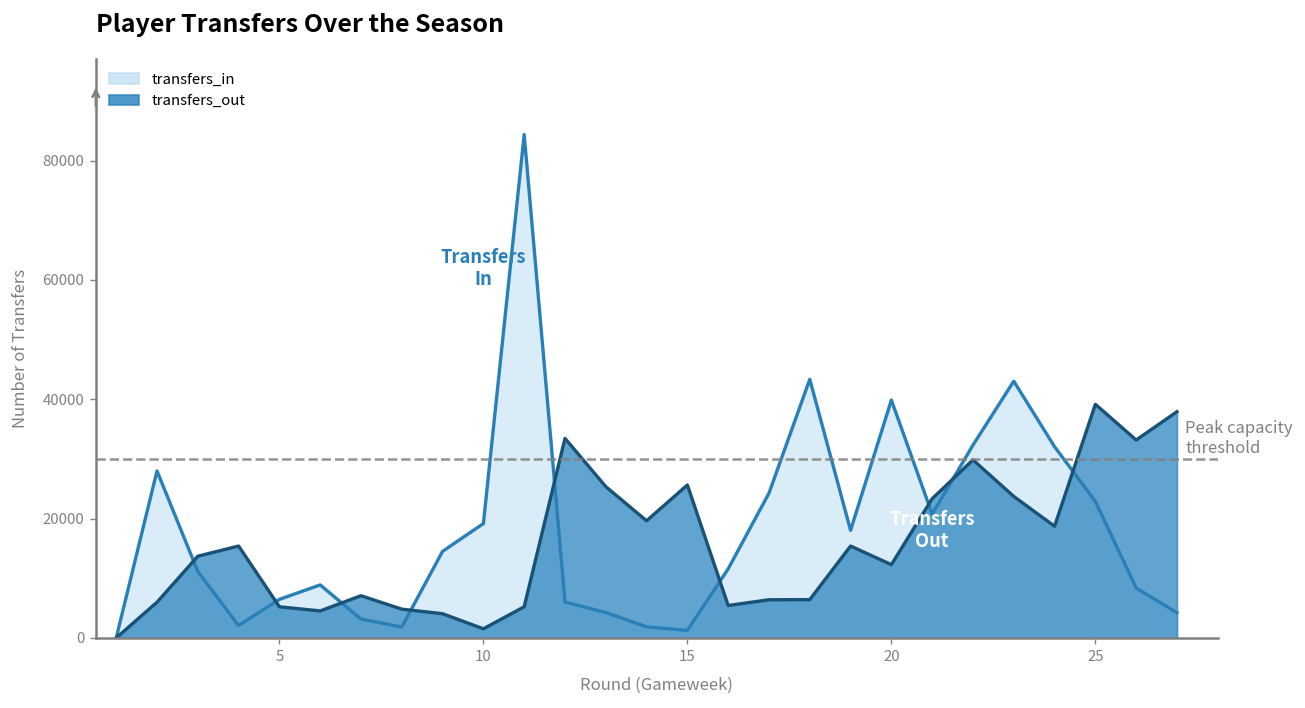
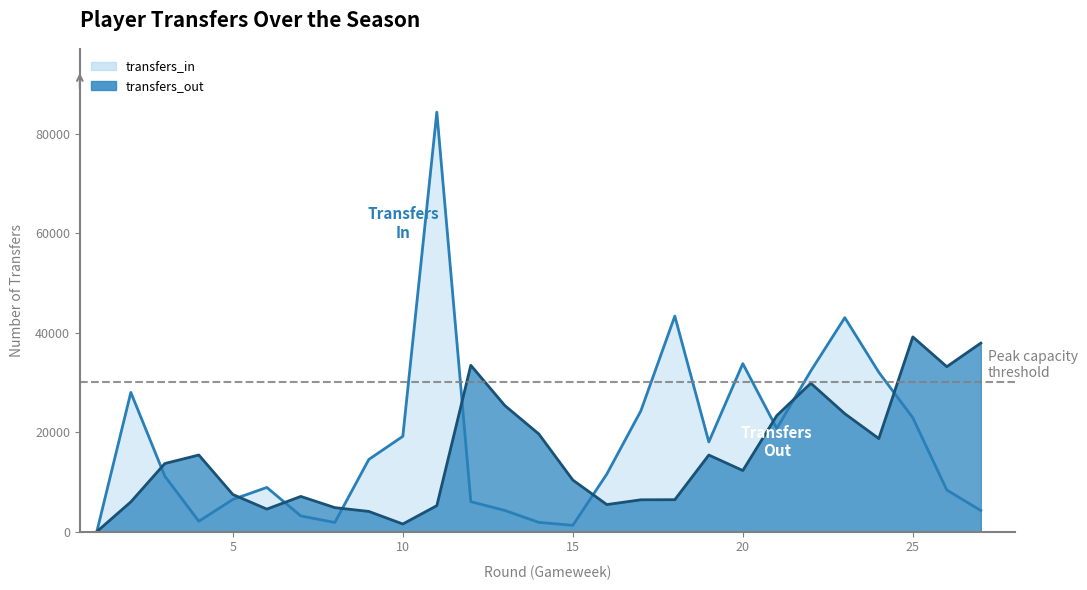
transfers_out, 5: 5000 -> 7000
transfers_out, 15: 26000 -> 10000
transfers_in, 20: 40000 -> 34000
